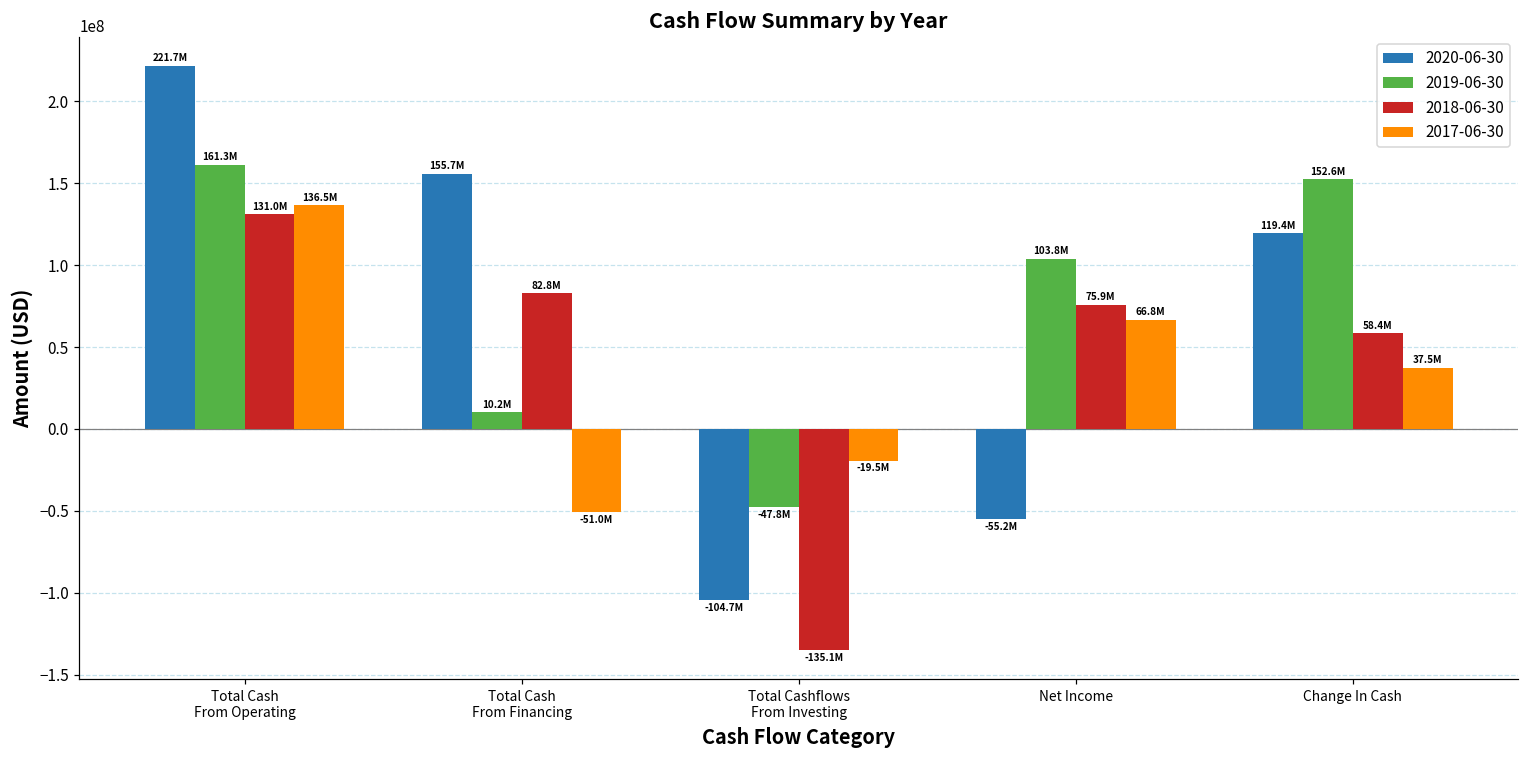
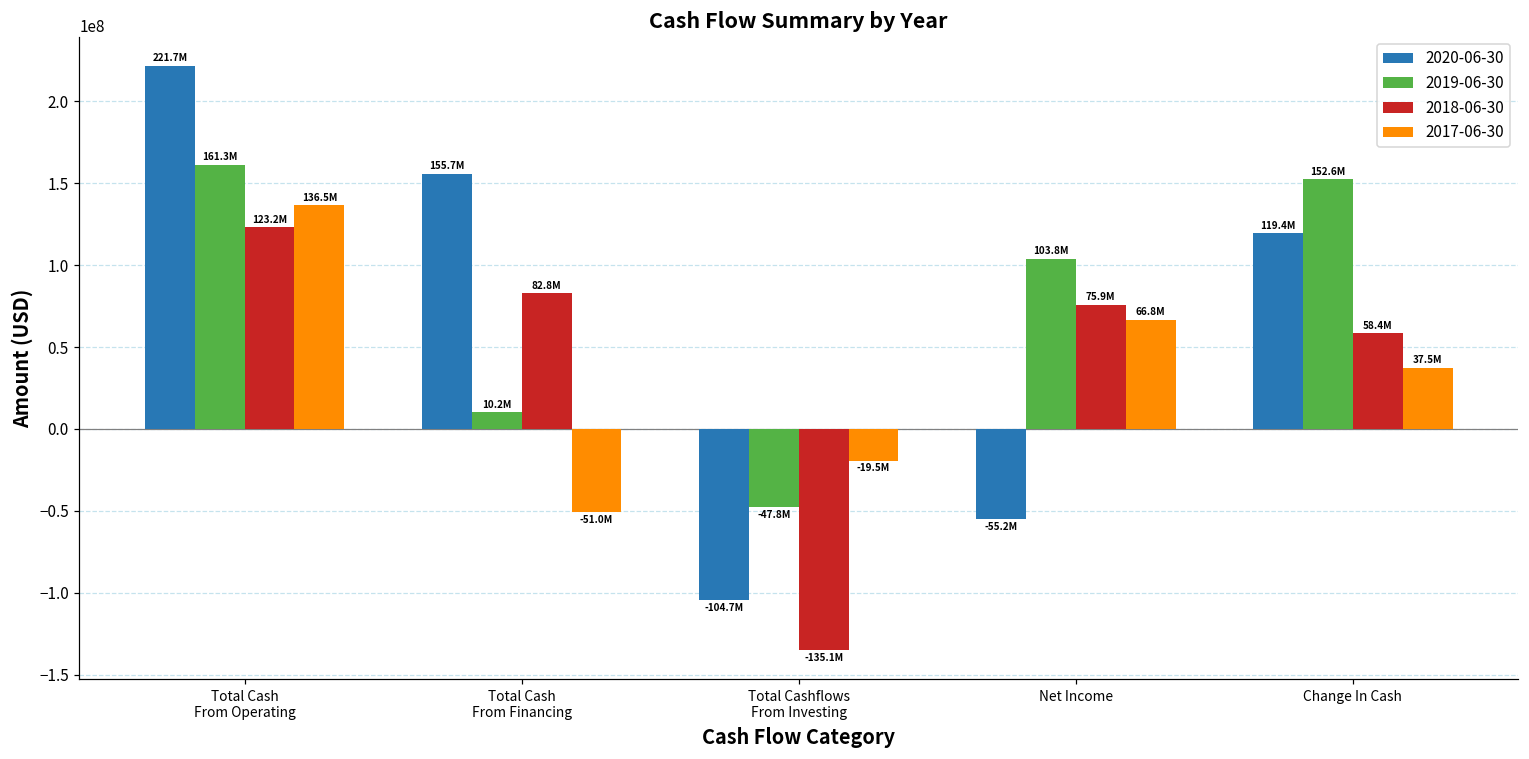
2018-06-30, Total Cash From Operating: 131.0M -> 123.2M
